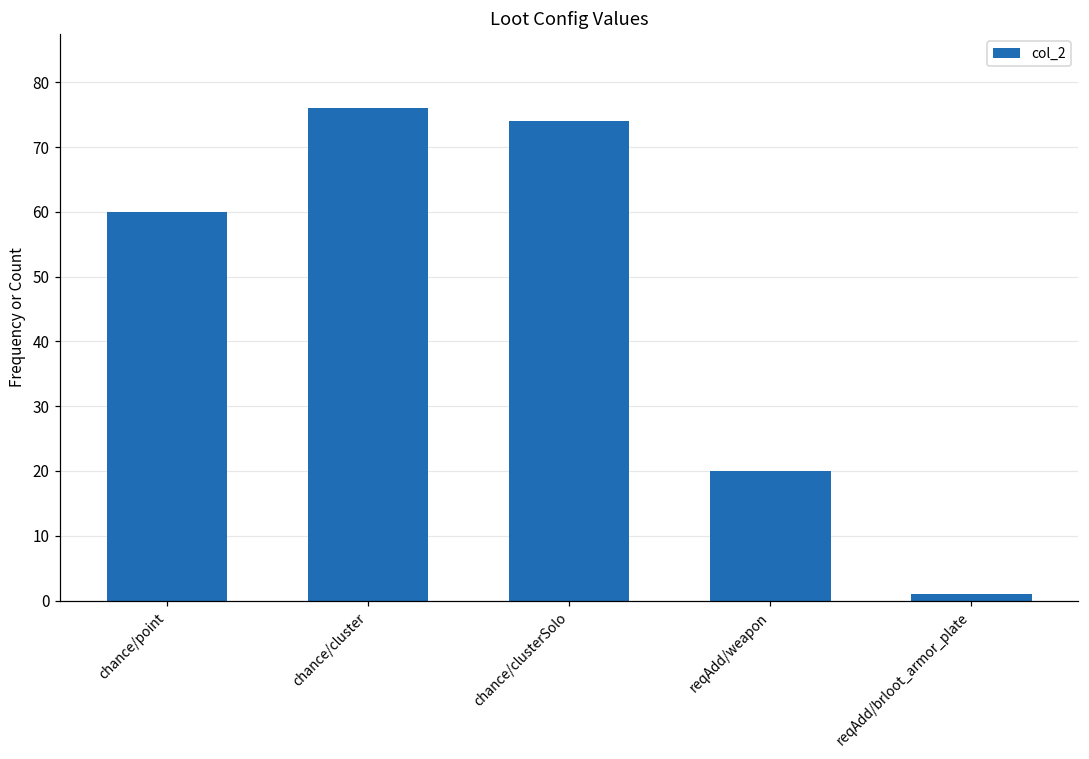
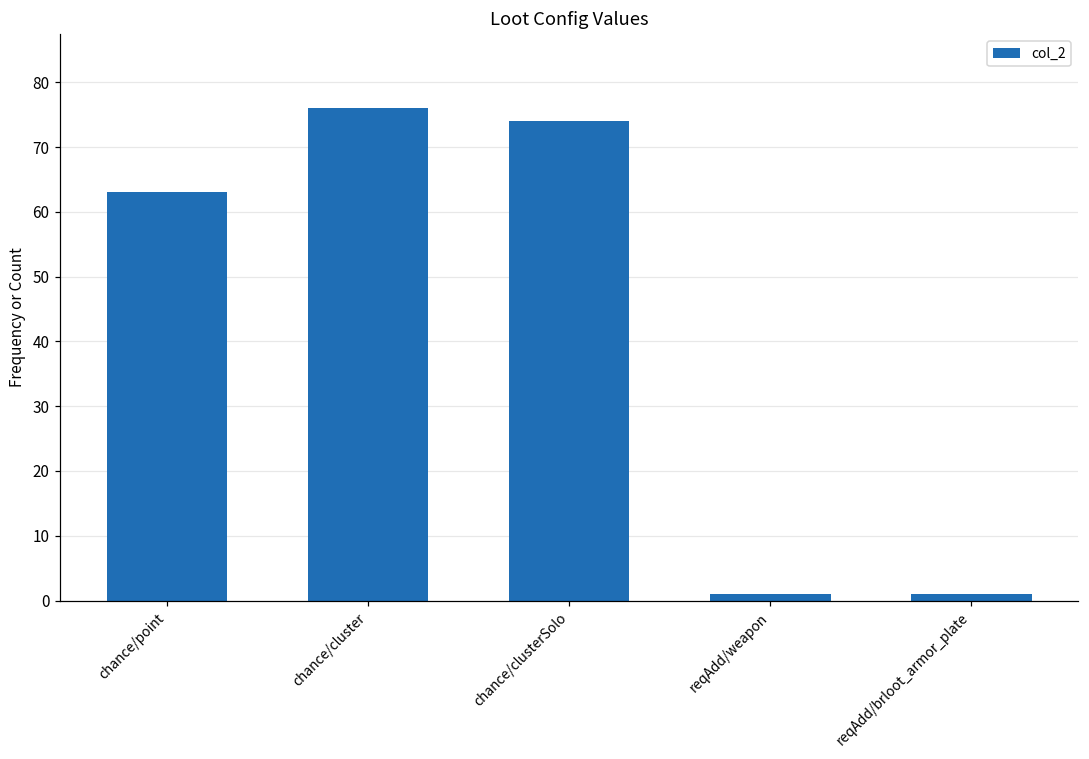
chance/point: 60 -> 63
reqAdd/weapon: 20 -> 1
